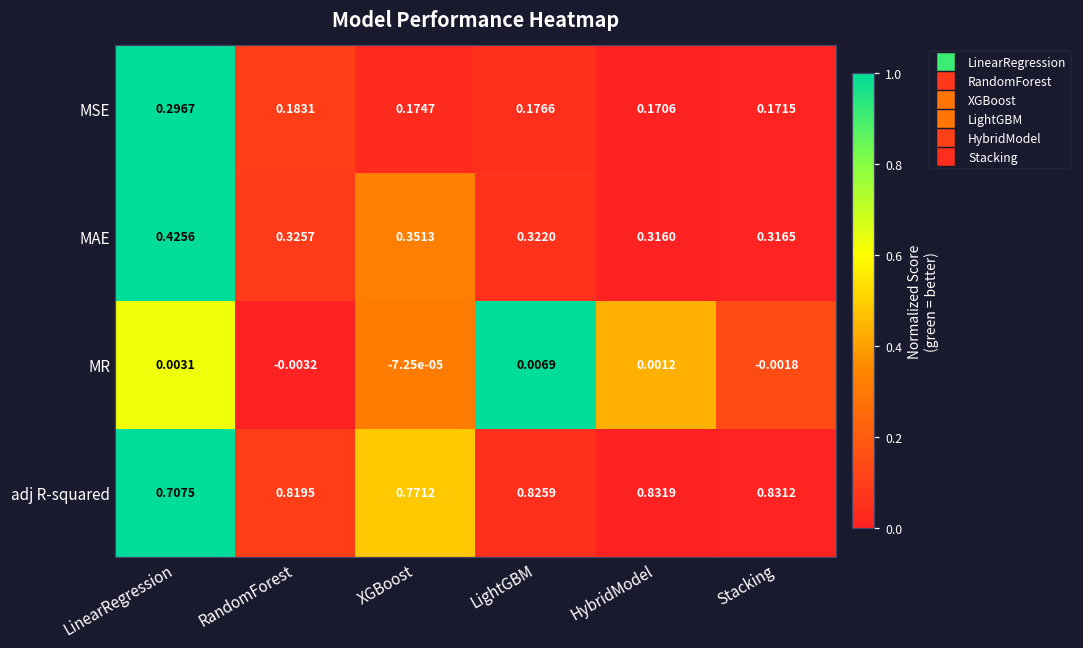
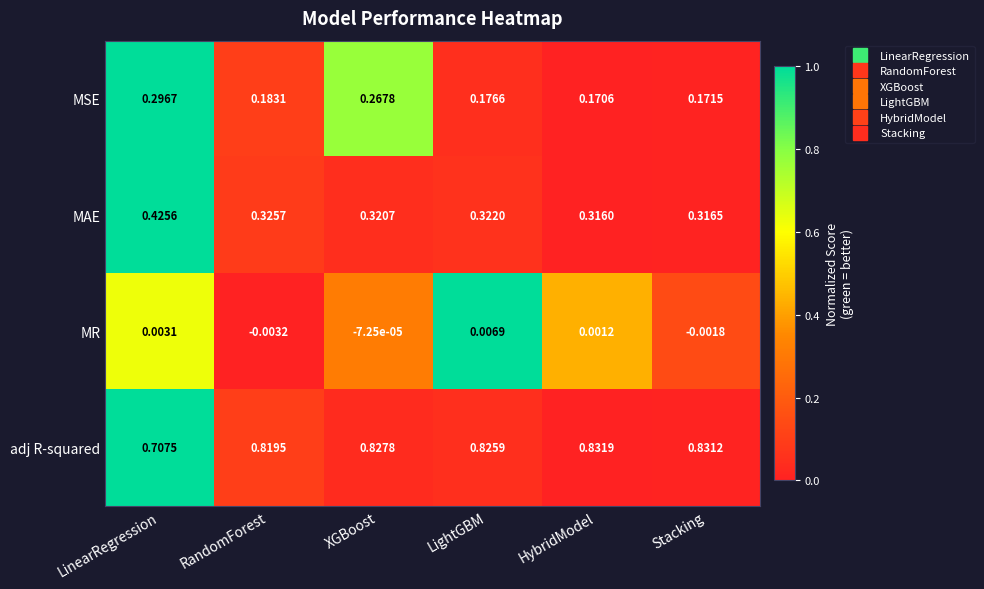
MSE, XGBoost: 0.1747 -> 0.2678
MAE, XGBoost: 0.3513 -> 0.3207
adj R-squared, XGBoost: 0.7712 -> 0.8278
